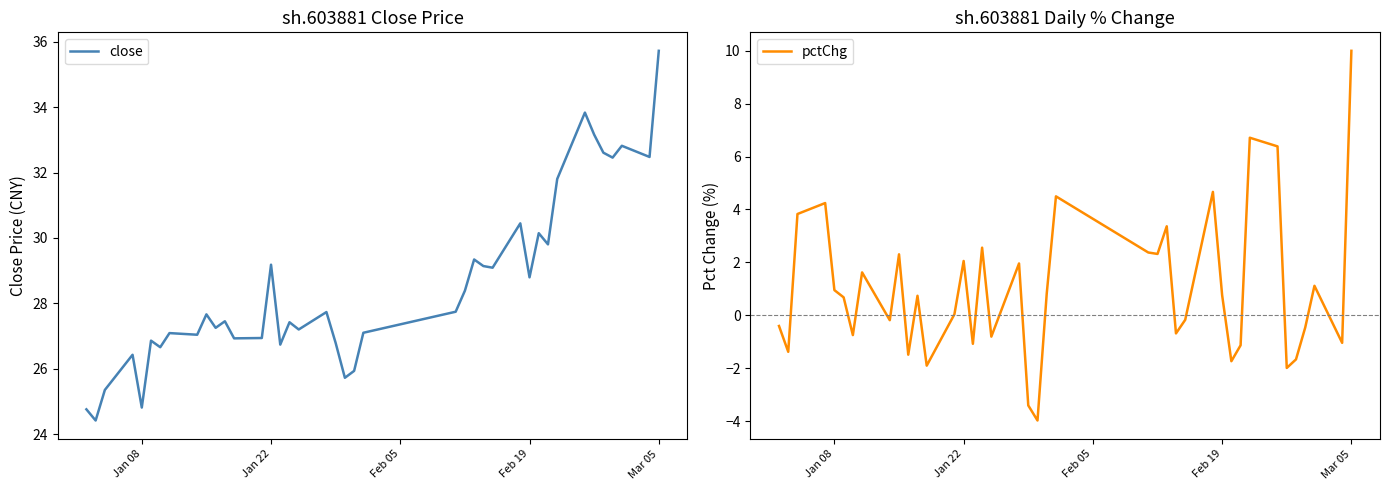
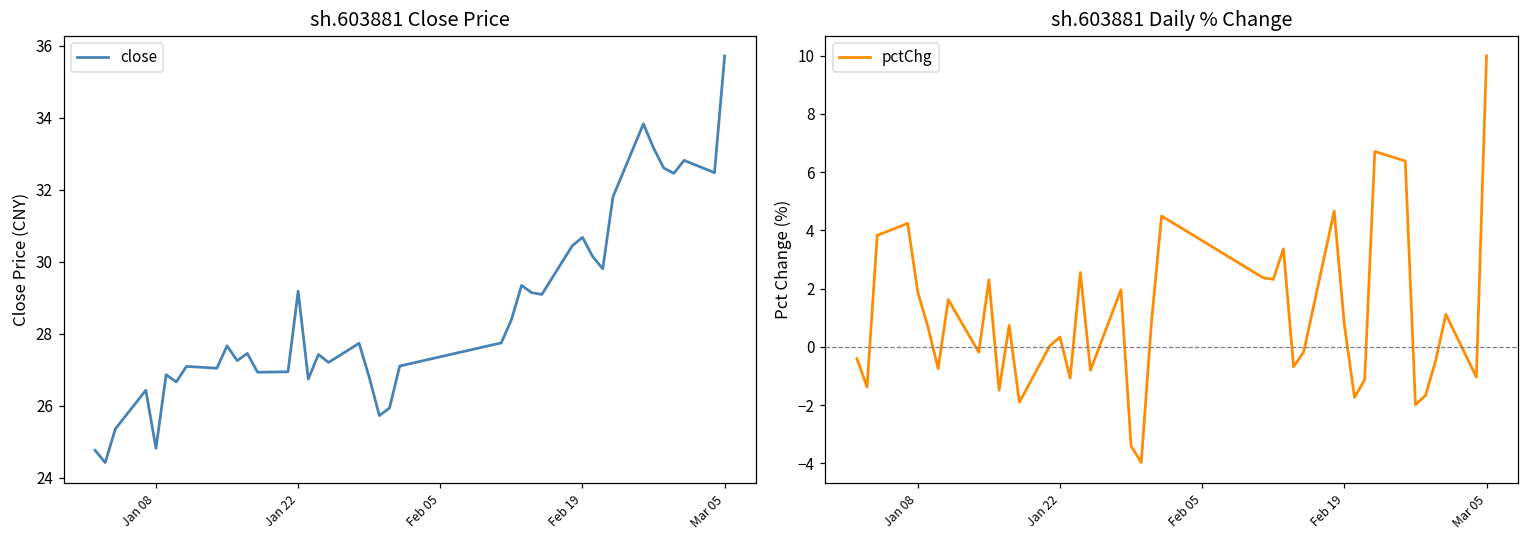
sh.603881 Close Price, Feb 19: 28.8 -> 30.7
sh.603881 Daily % Change, Jan 08: 1.0 -> 1.9
sh.603881 Daily % Change, Jan 22: 2.1 -> 0.3
